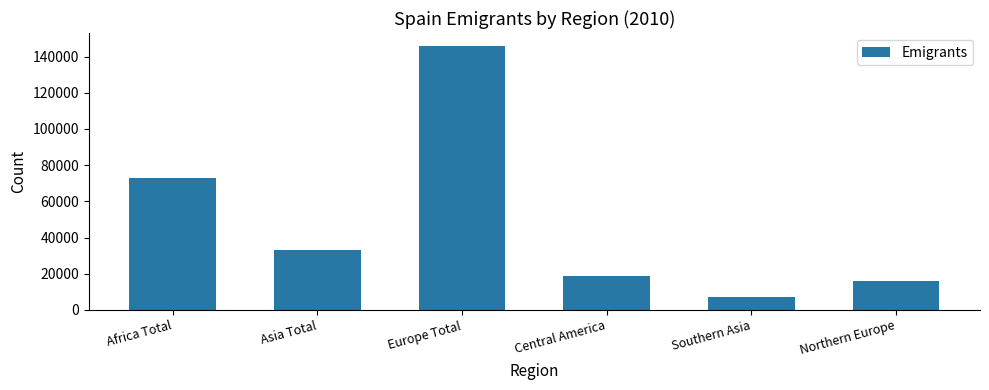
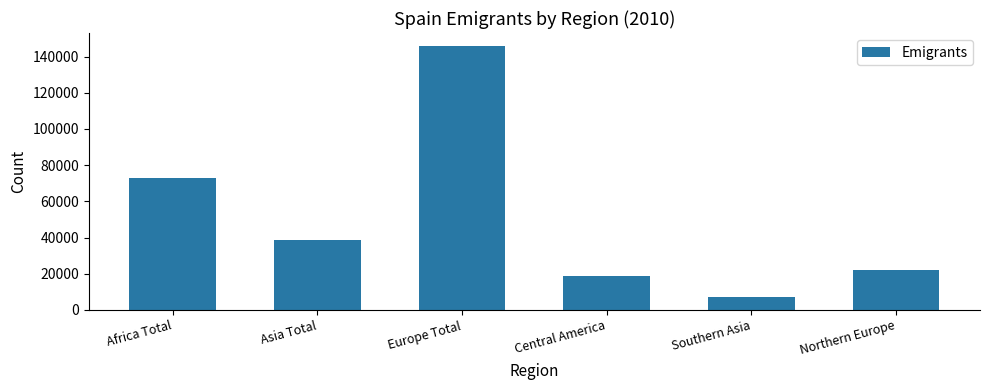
Asia Total: 33000 -> 39000
Northern Europe: 16000 -> 22000
